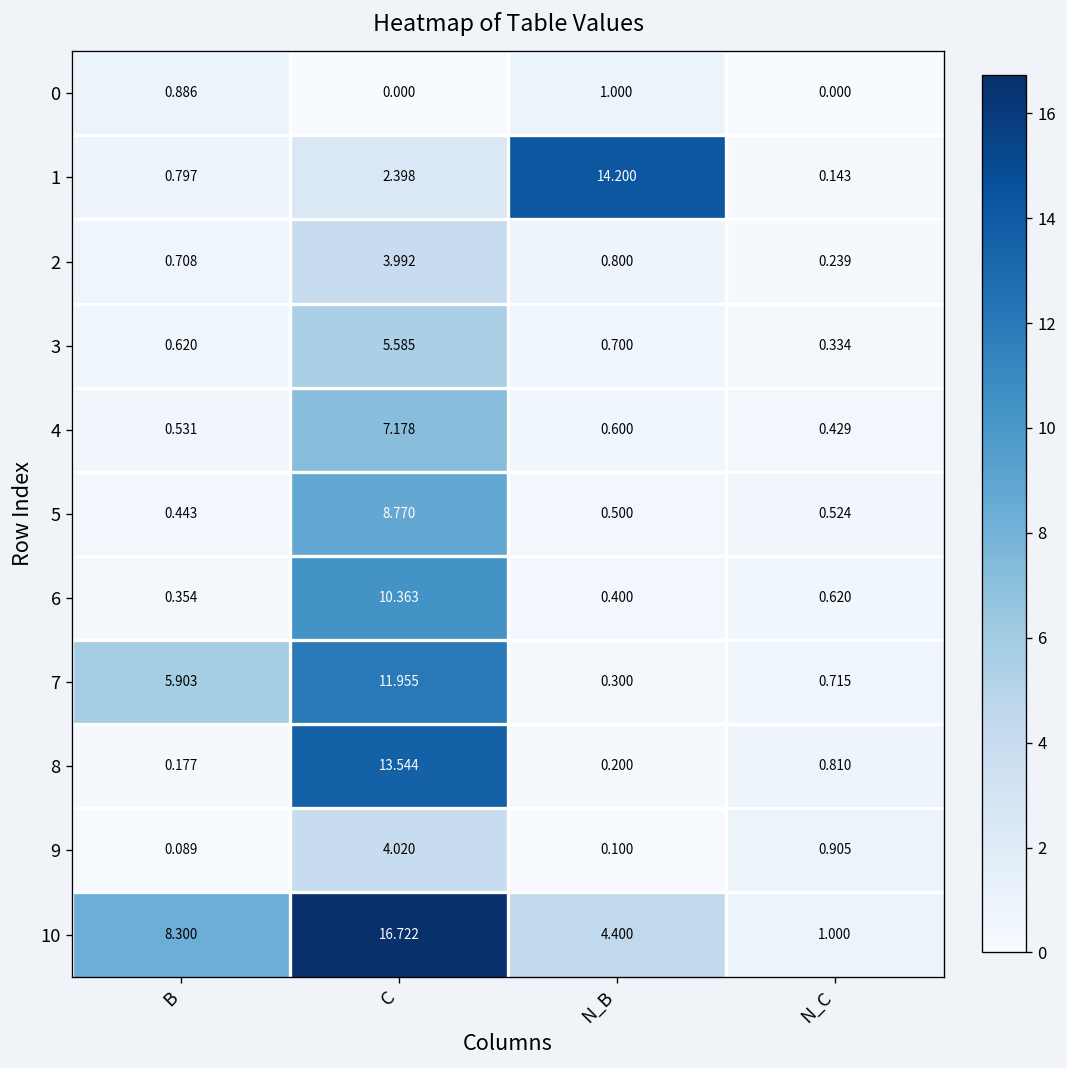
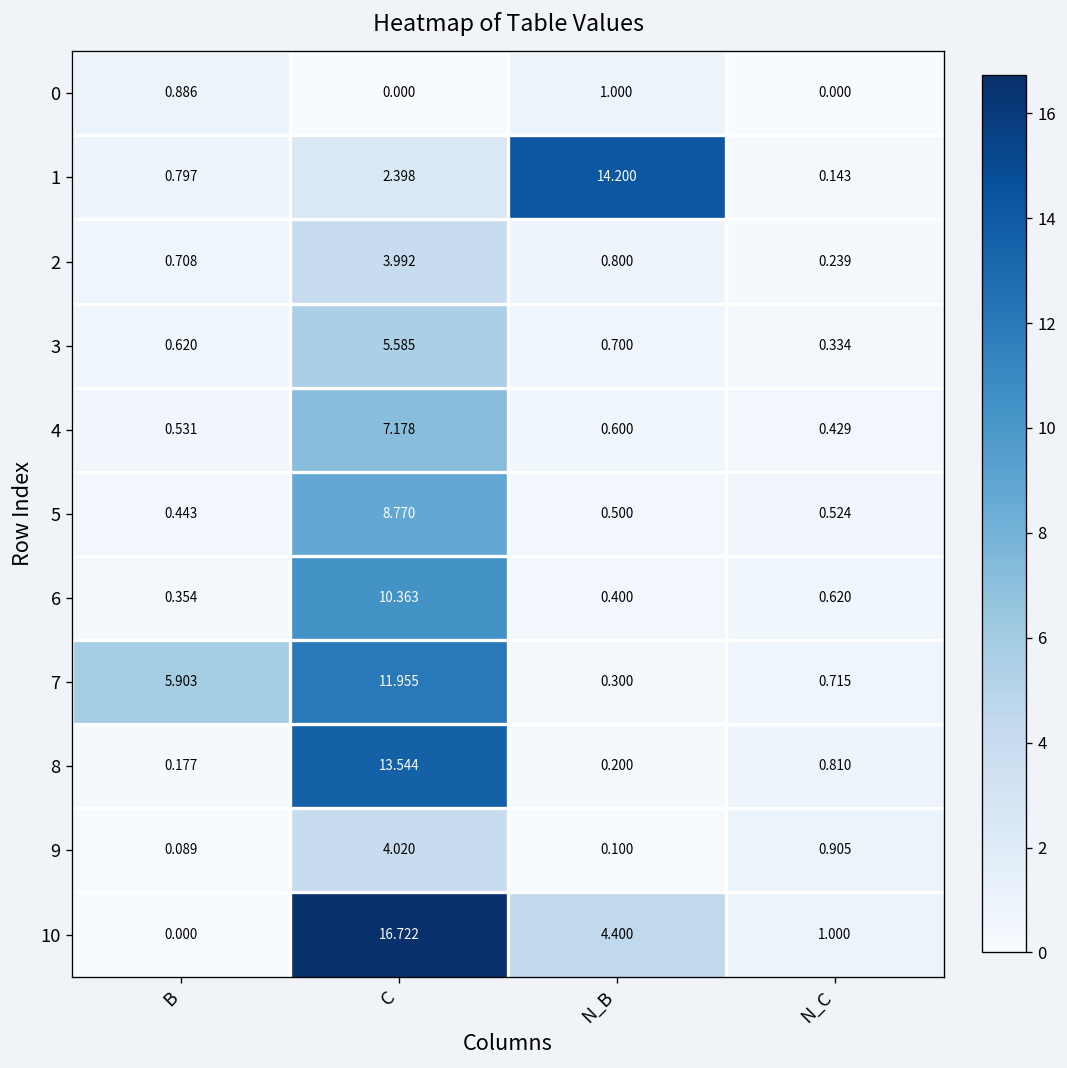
10, B: 8.300 -> 0.000
